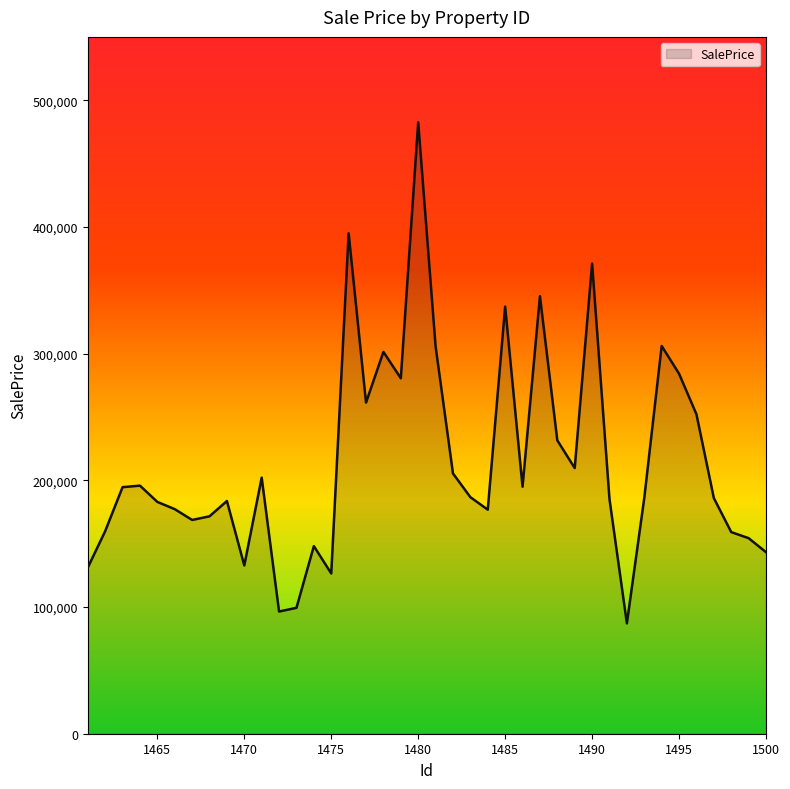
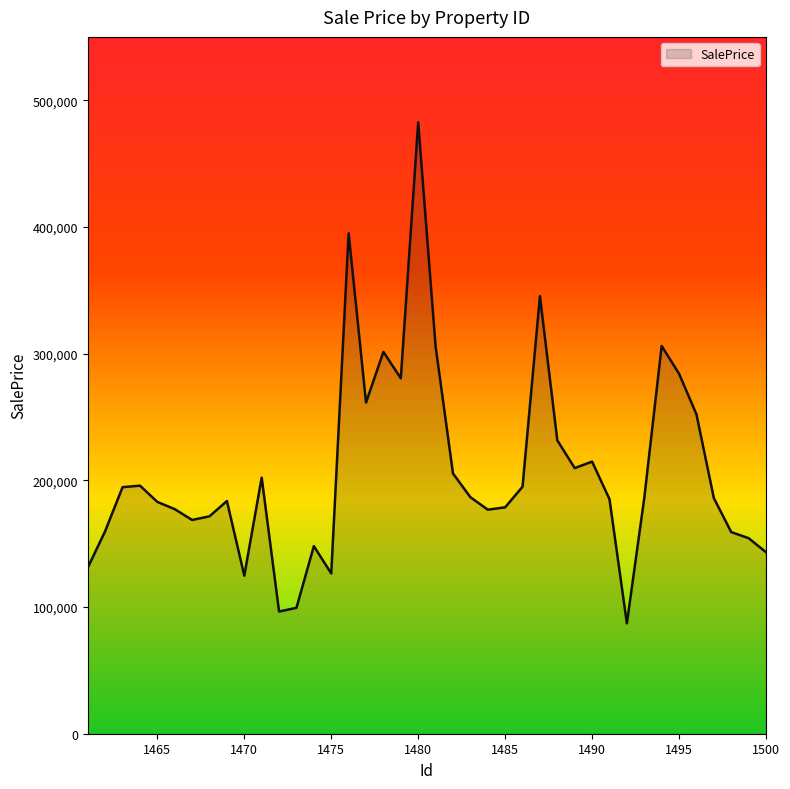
1470: 133,000 -> 125,000
1485: 337,000 -> 179,000
1490: 371,000 -> 215,000
